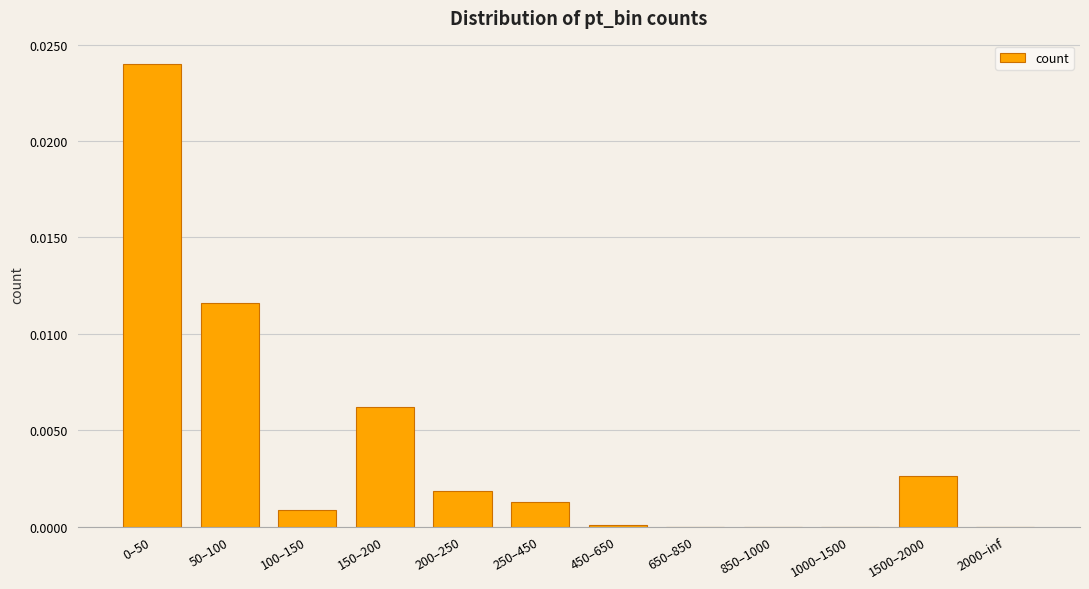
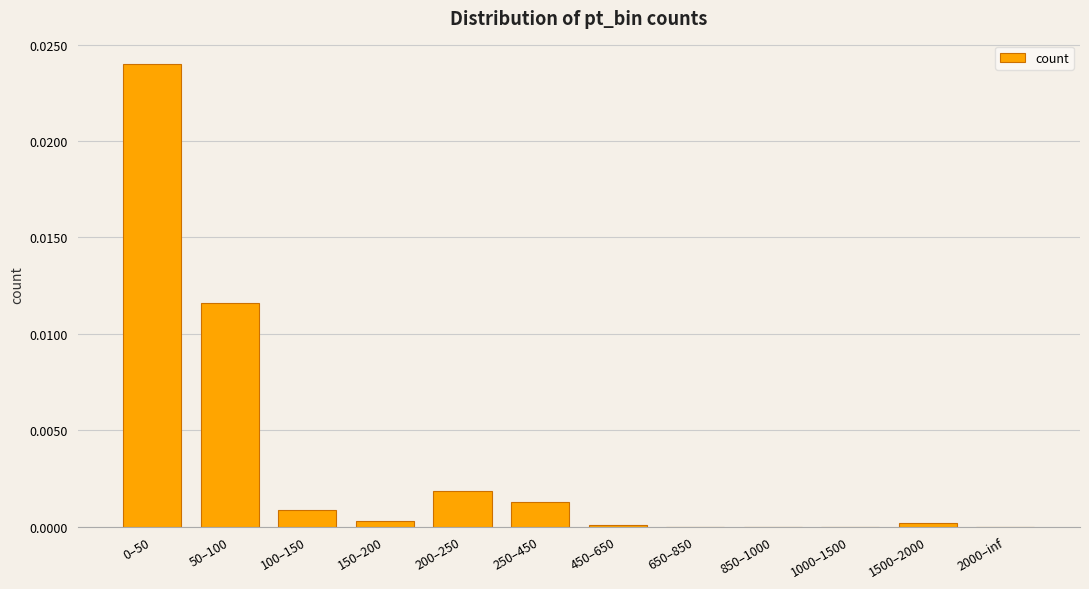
150–200: 0.0062 -> 0.0003
1500–2000: 0.0026 -> 0.0002
